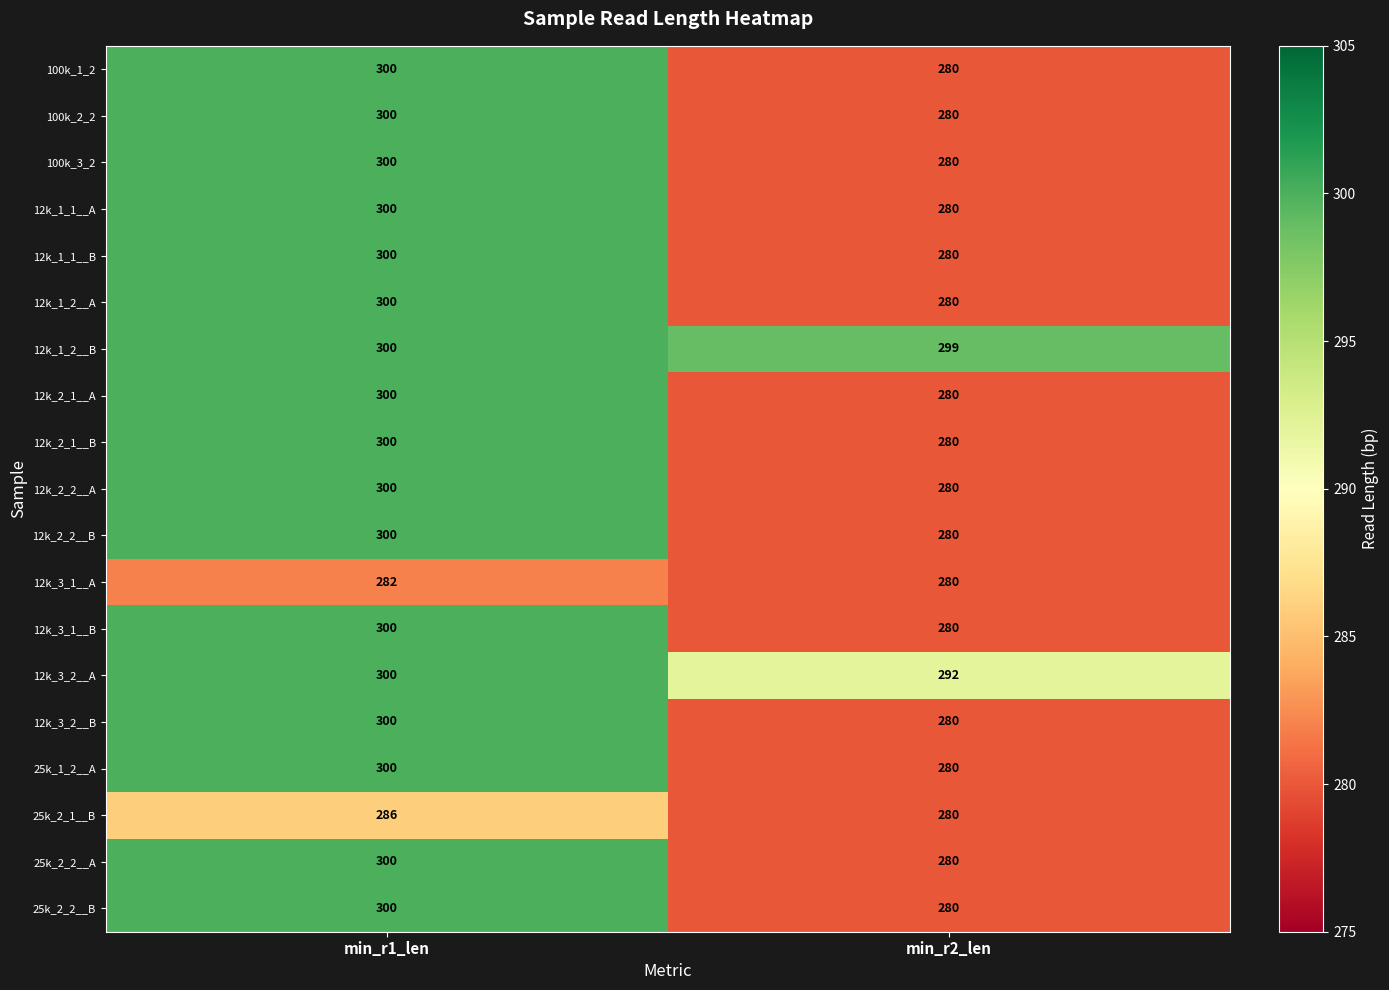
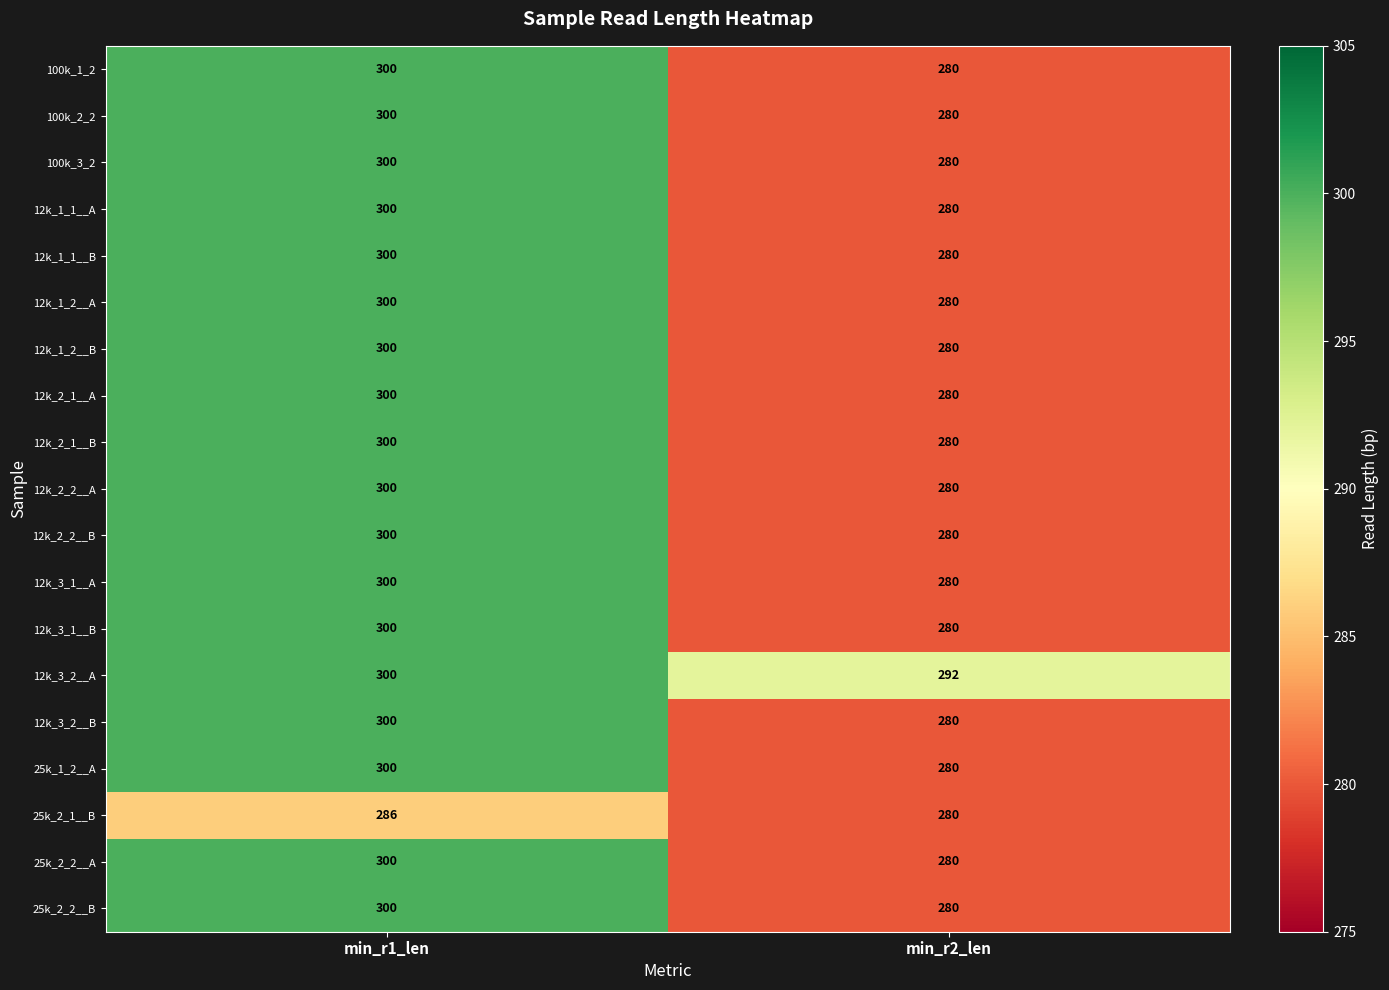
12k_1_2__B, min_r2_len: 299 -> 280
12k_3_1__A, min_r1_len: 282 -> 300
